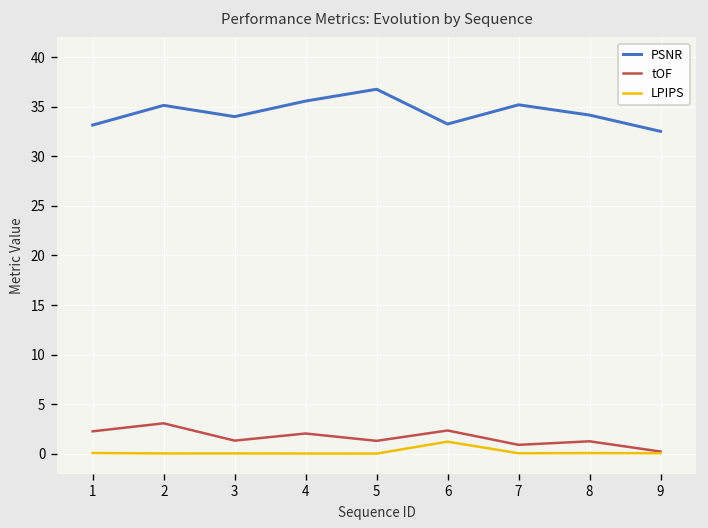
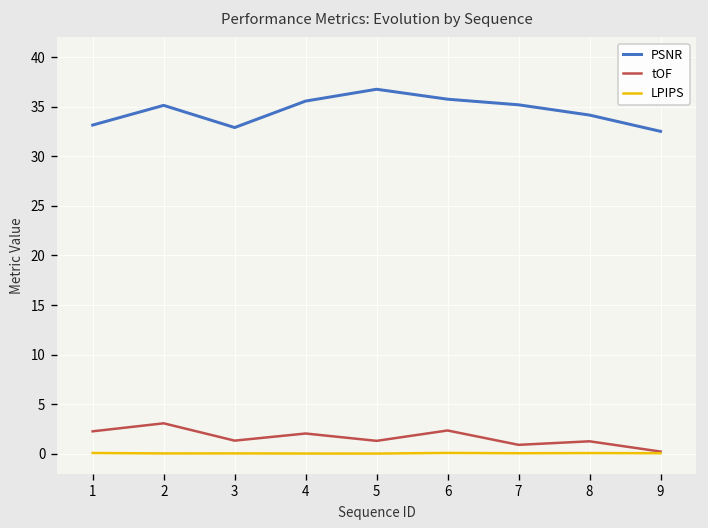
PSNR, 3: 34 -> 33
PSNR, 6: 33 -> 36
LPIPS, 6: 1 -> 0
